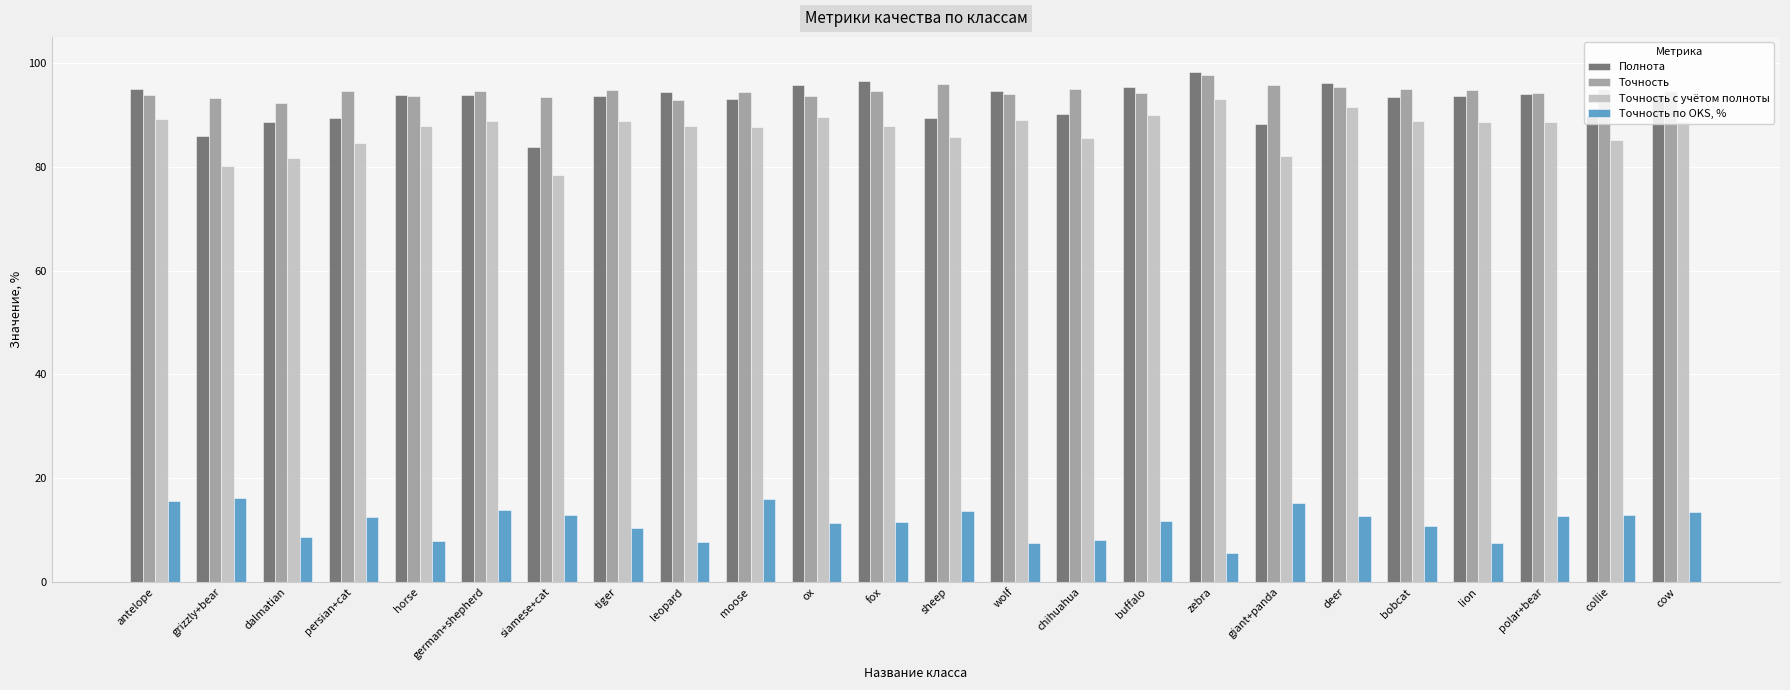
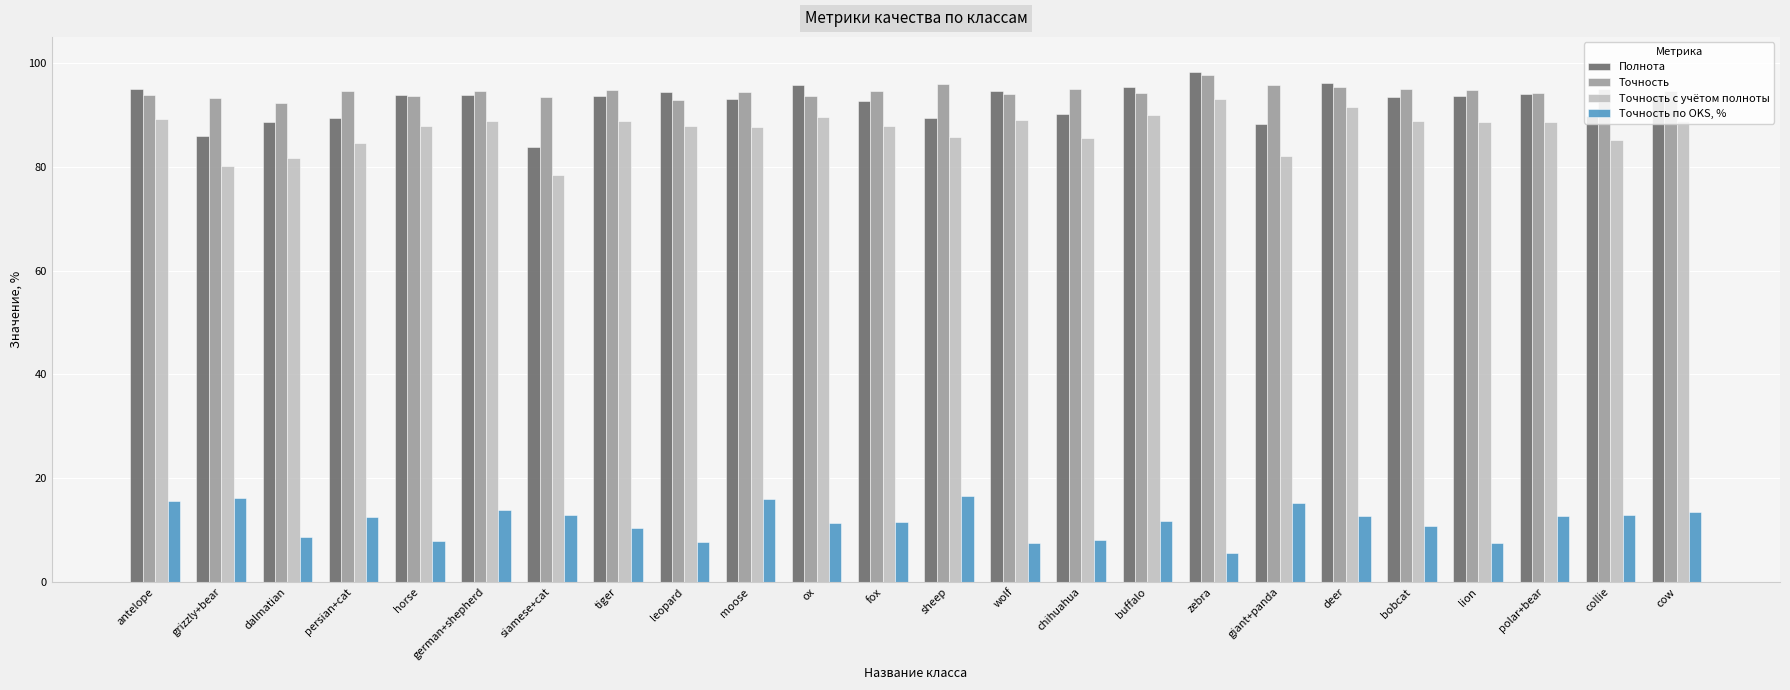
Полнота, fox: 97 -> 93
Точность по OKS, %, sheep: 14 -> 17
